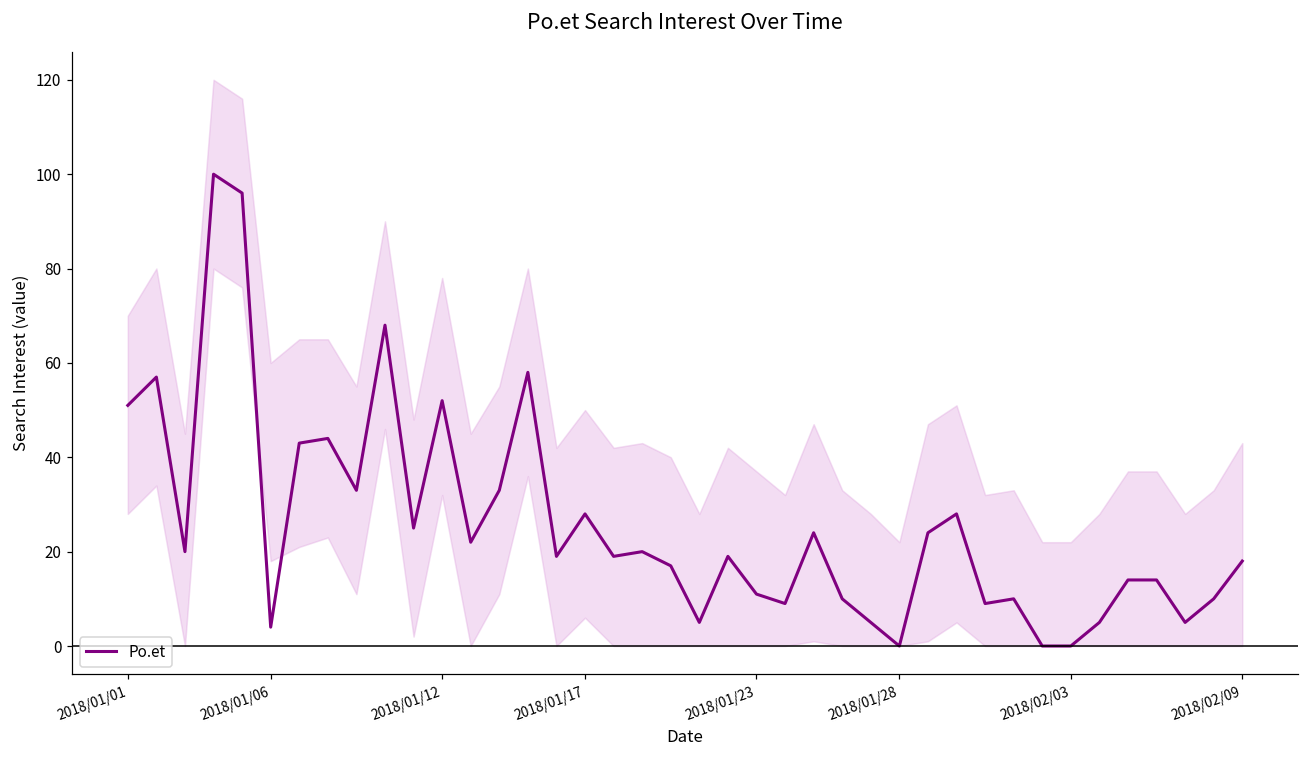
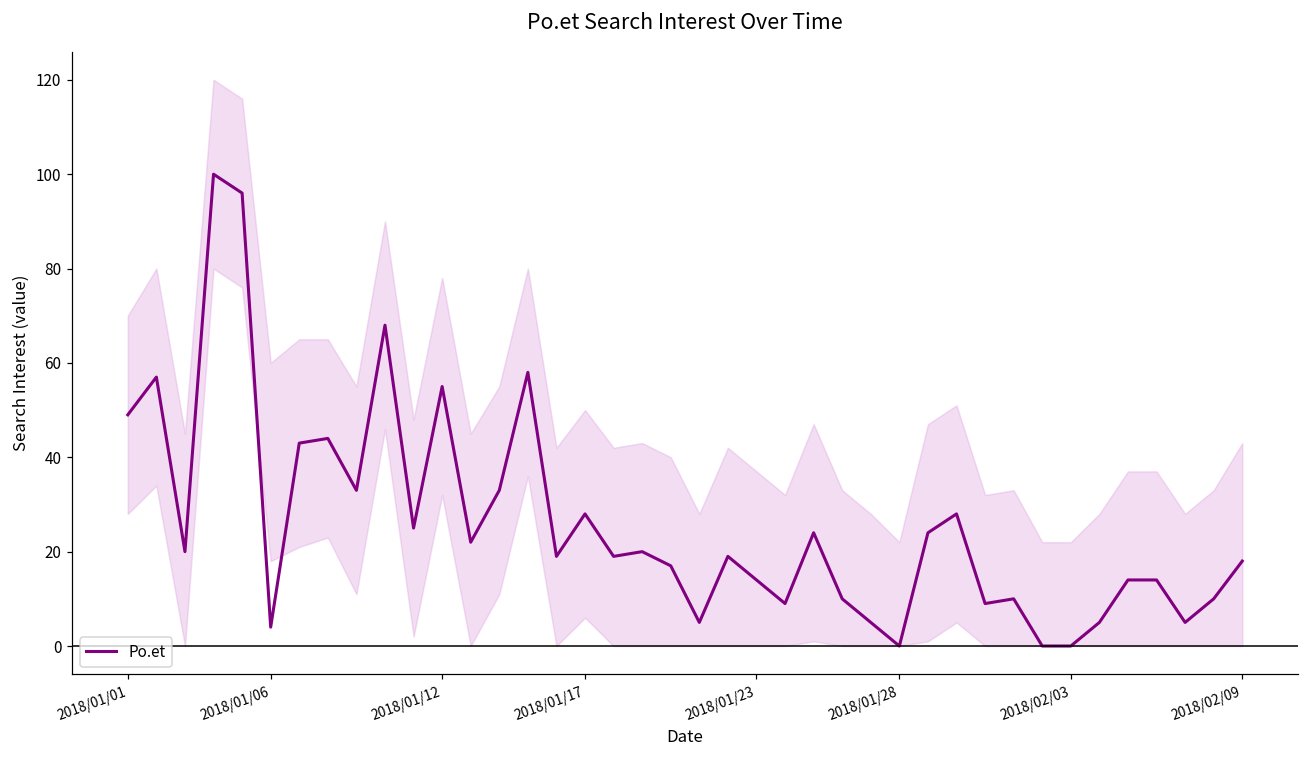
Po.et, 2018/01/01: 51 -> 49
Po.et, 2018/01/12: 52 -> 55
Po.et, 2018/01/23: 11 -> 14
